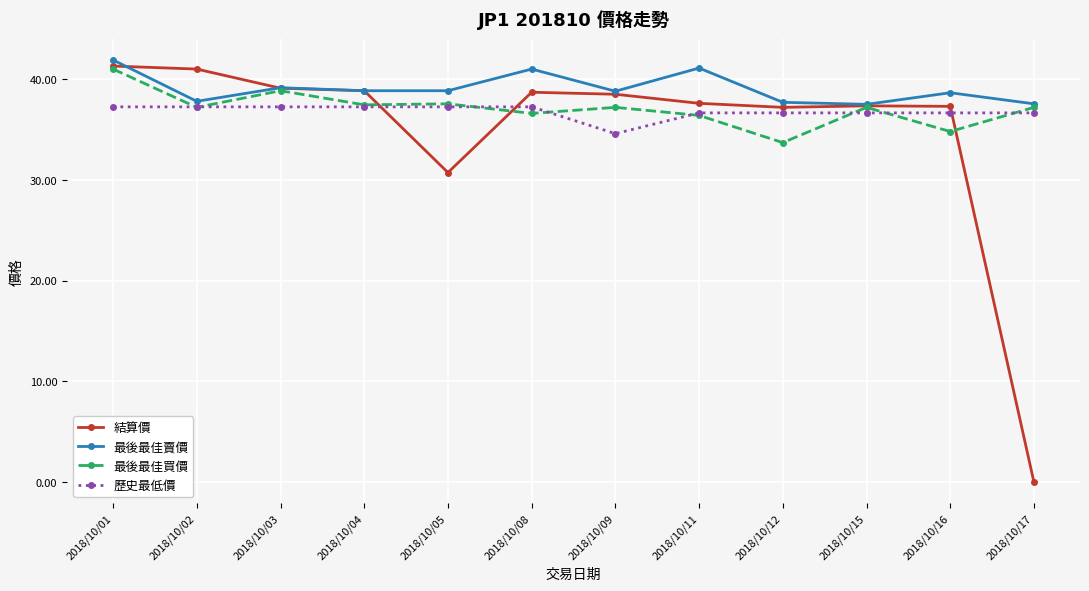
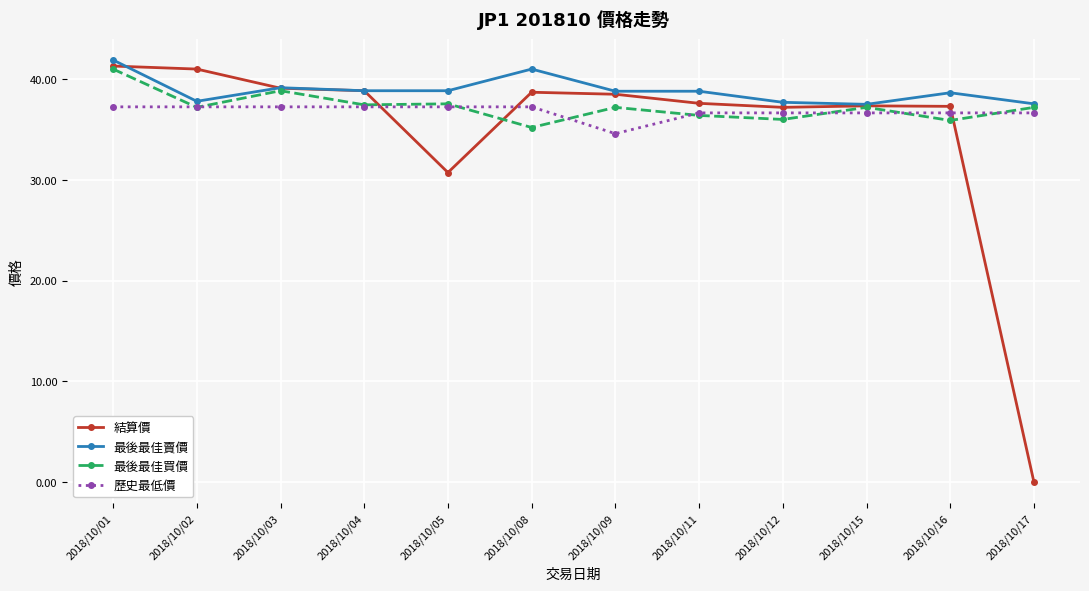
最後最佳買價, 2018/10/08: 36.6 -> 35.2
最後最佳賣價, 2018/10/11: 41.1 -> 38.8
最後最佳買價, 2018/10/12: 33.7 -> 36.0
最後最佳買價, 2018/10/16: 34.8 -> 35.9
